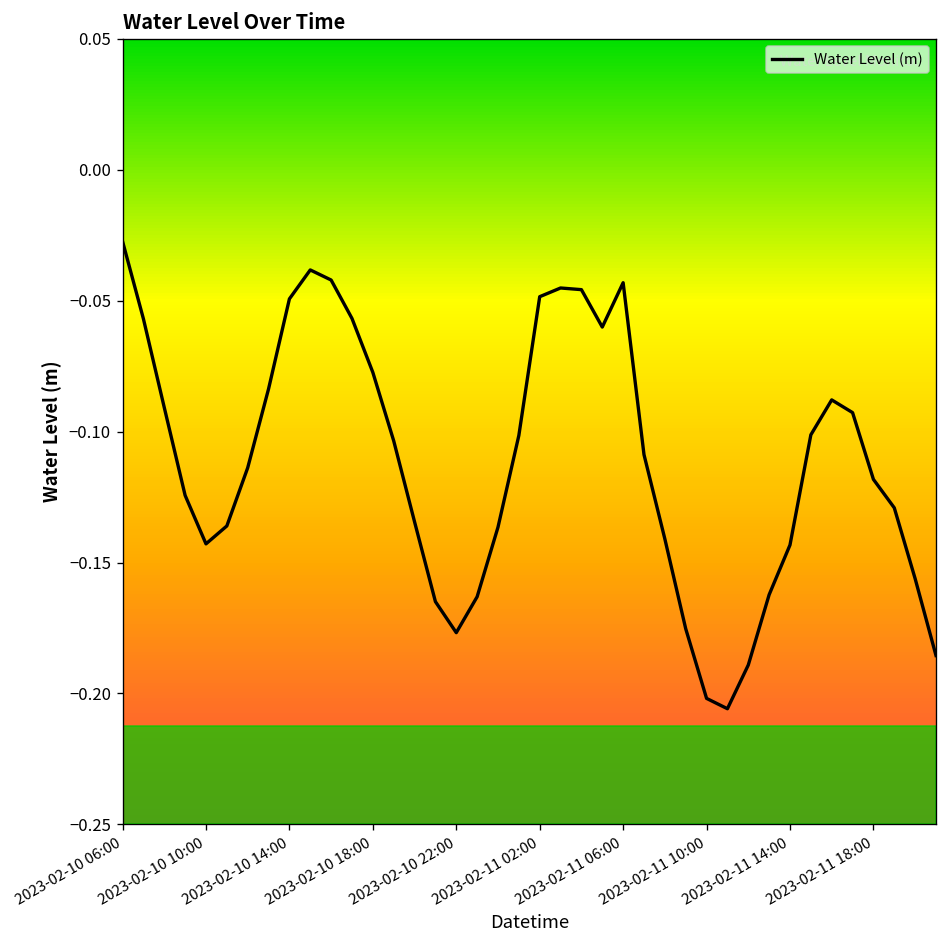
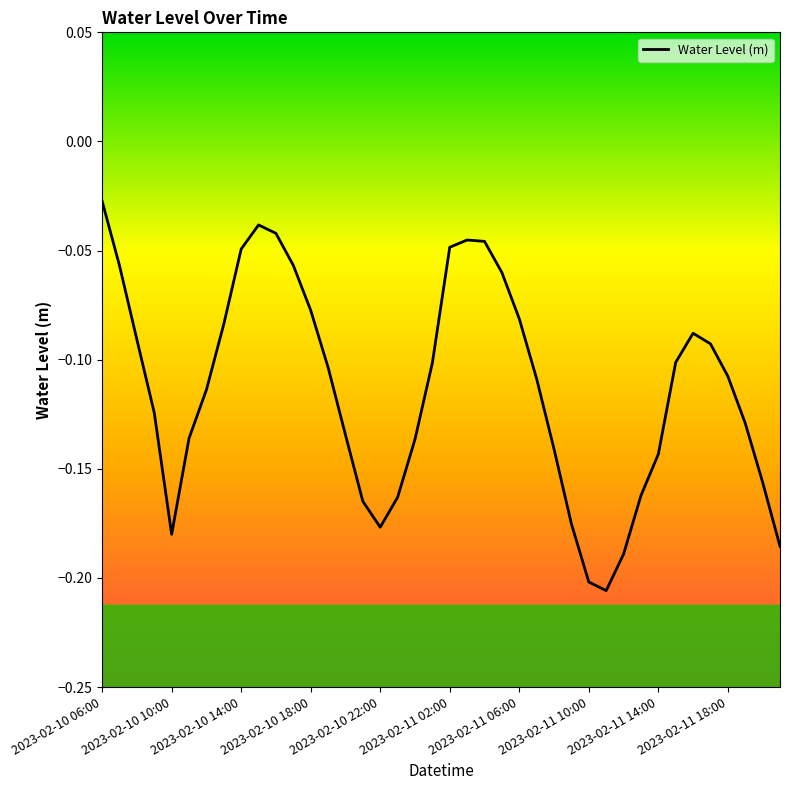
2023-02-10 10:00: -0.143 -> -0.180
2023-02-11 06:00: -0.043 -> -0.081
2023-02-11 18:00: -0.118 -> -0.108
